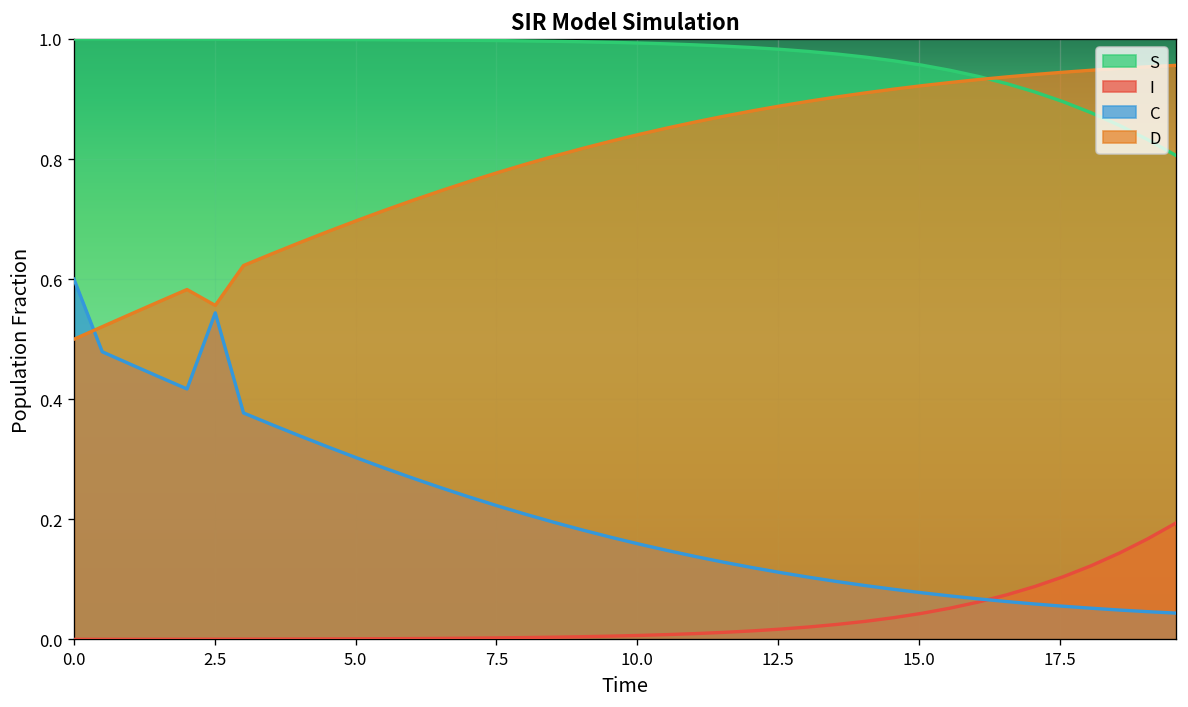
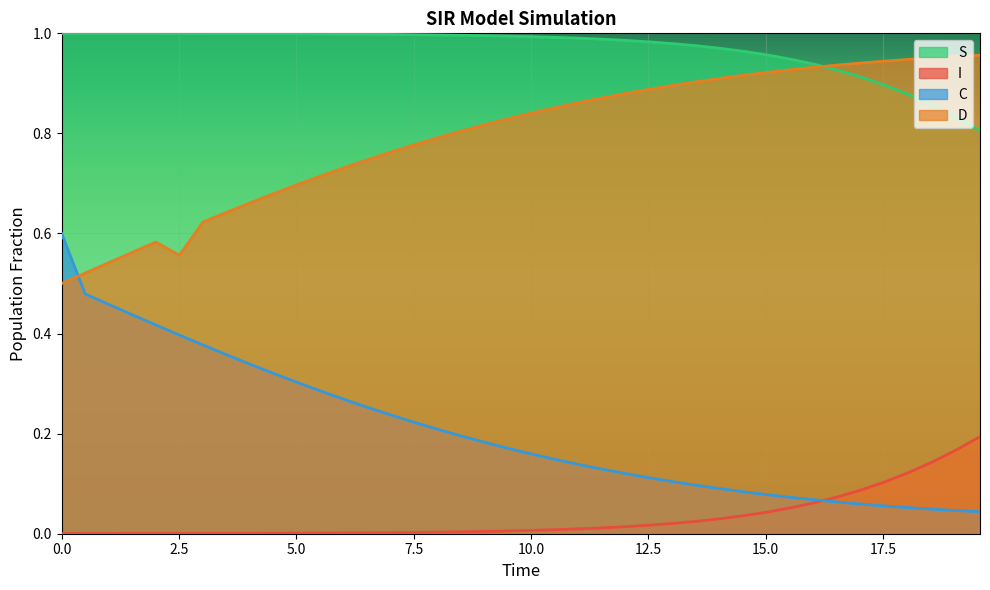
C, 2.5: 0.54 -> 0.40
